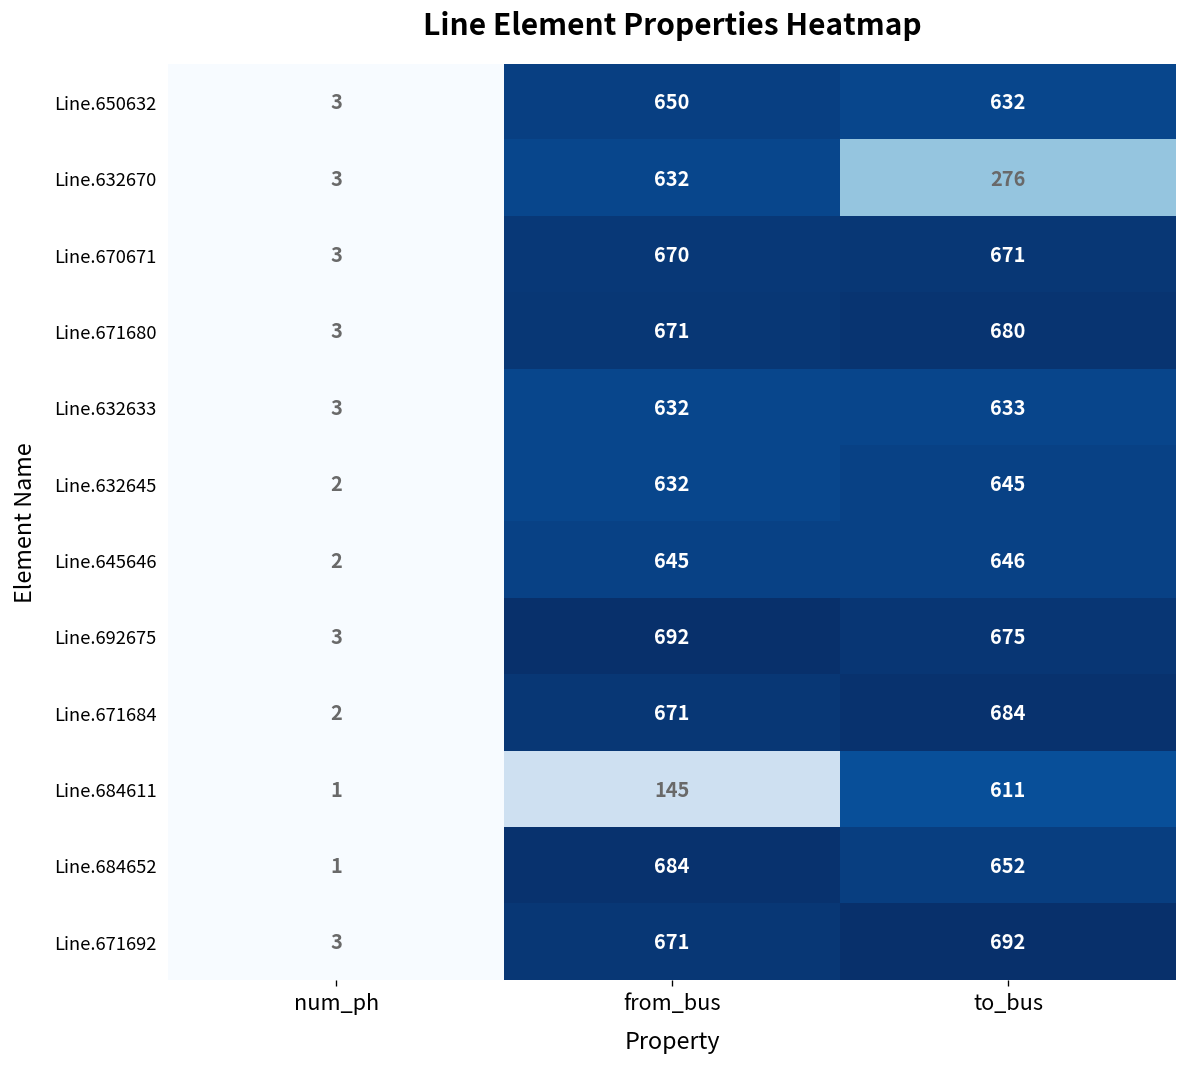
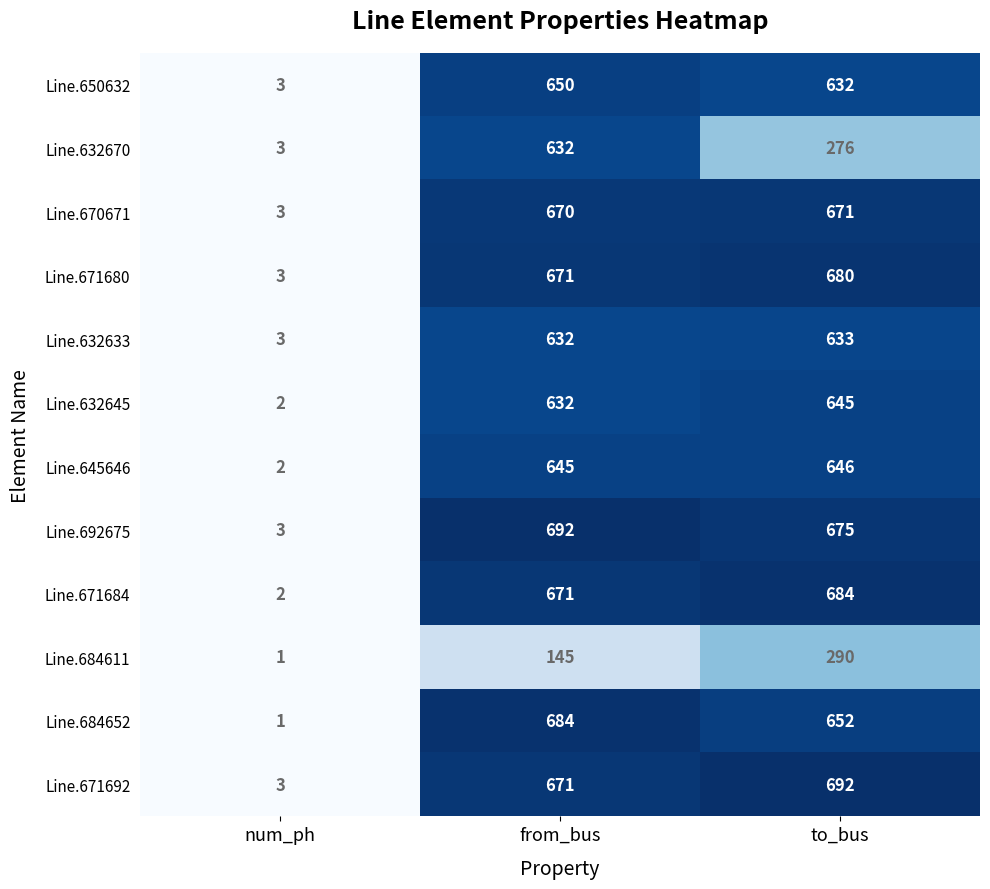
Line.684611, to_bus: 611 -> 290
